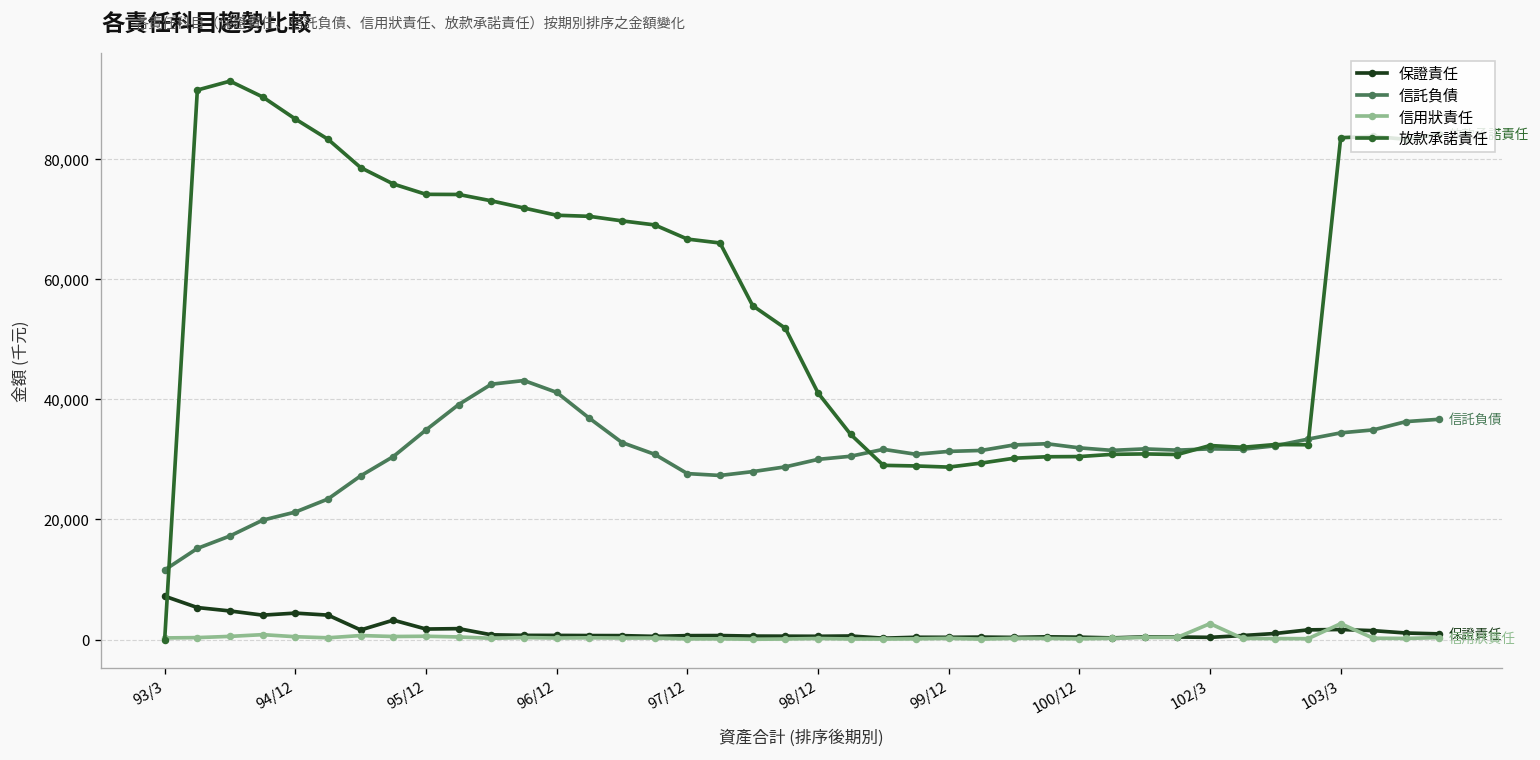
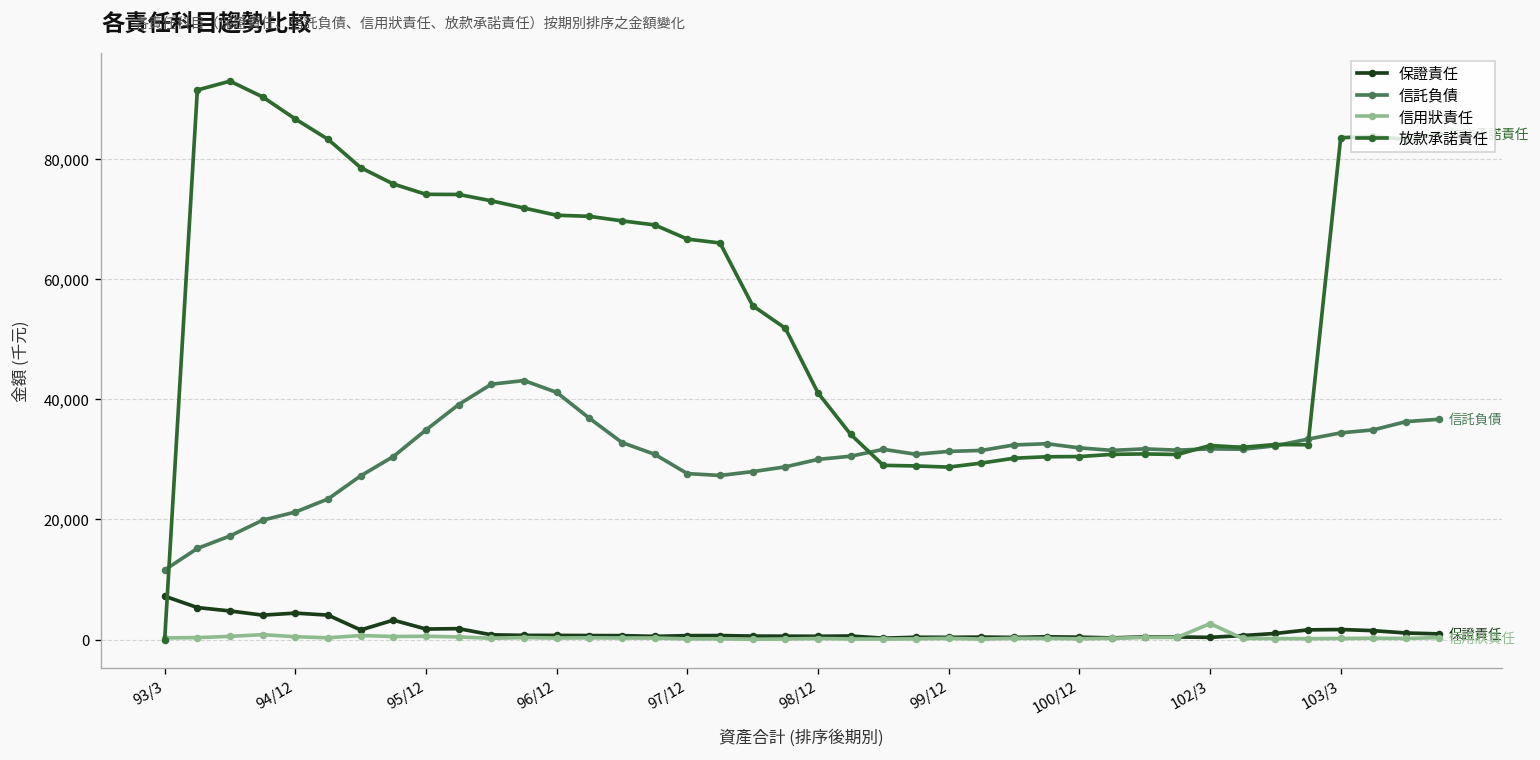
信用狀責任, 103/3: 3,000 -> 0
